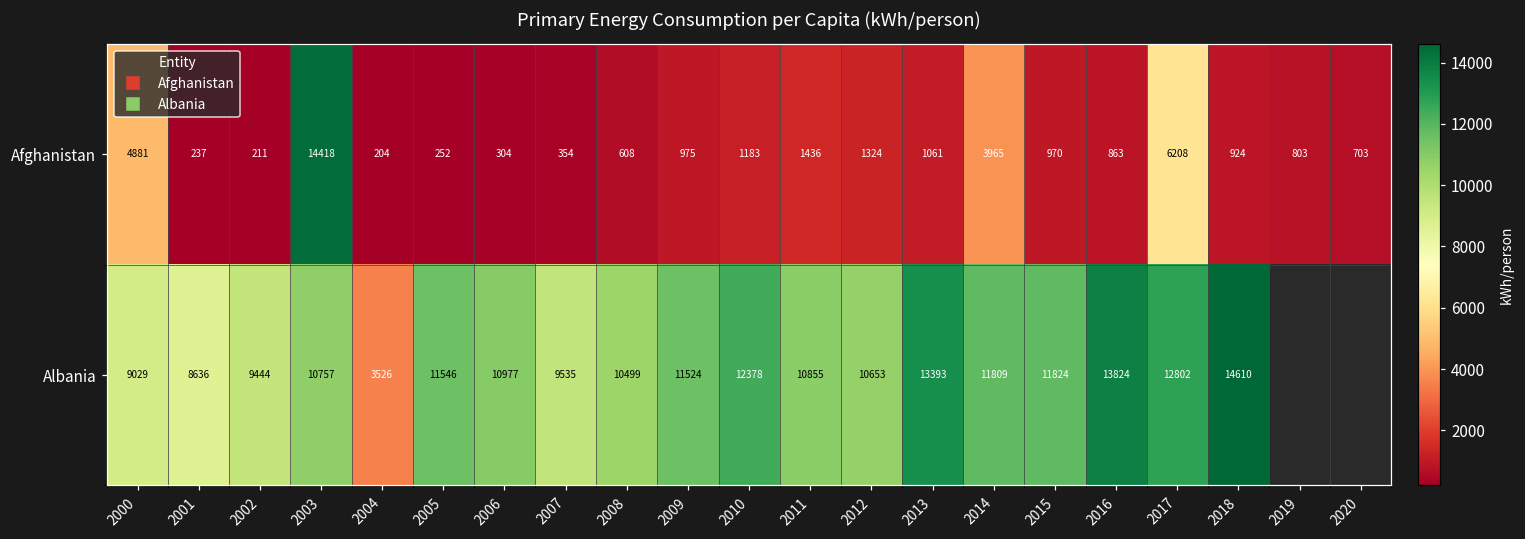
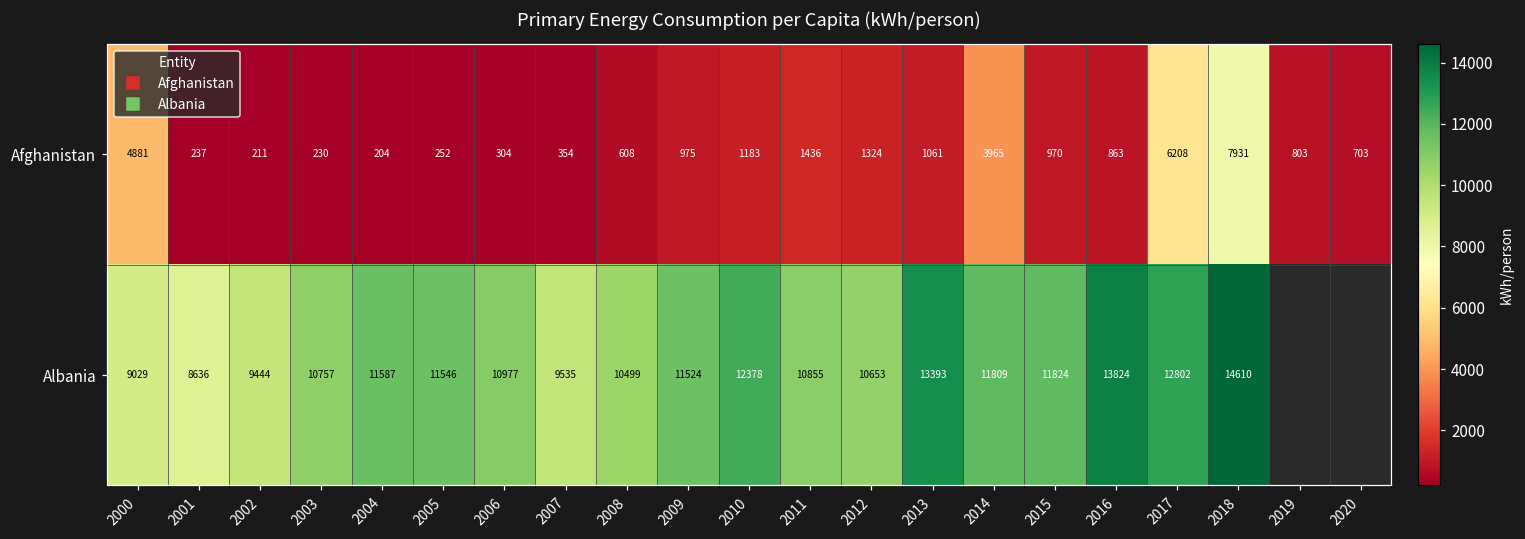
Afghanistan, 2003: 14418 -> 230
Afghanistan, 2018: 924 -> 7931
Albania, 2004: 3526 -> 11587
